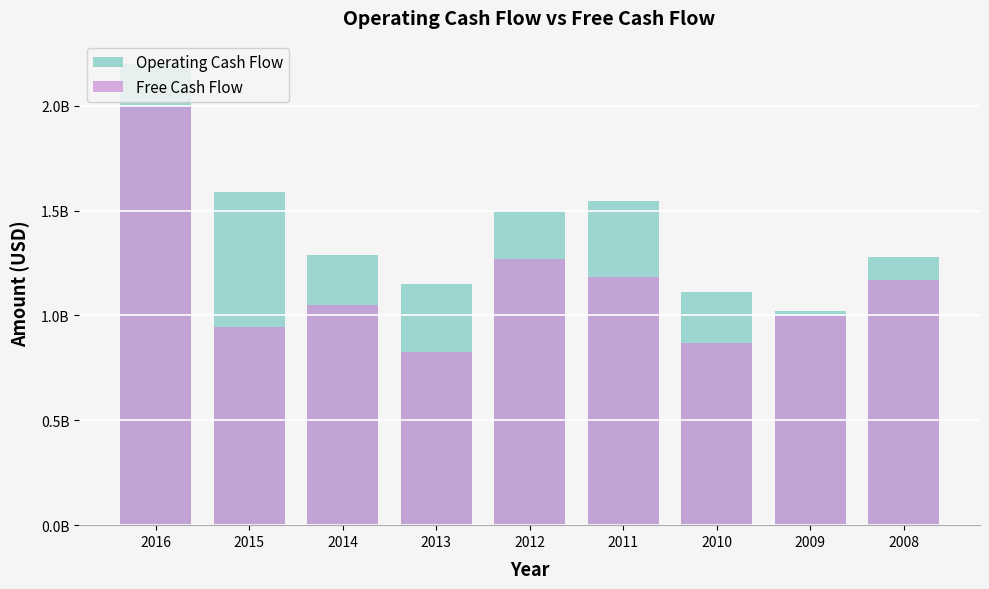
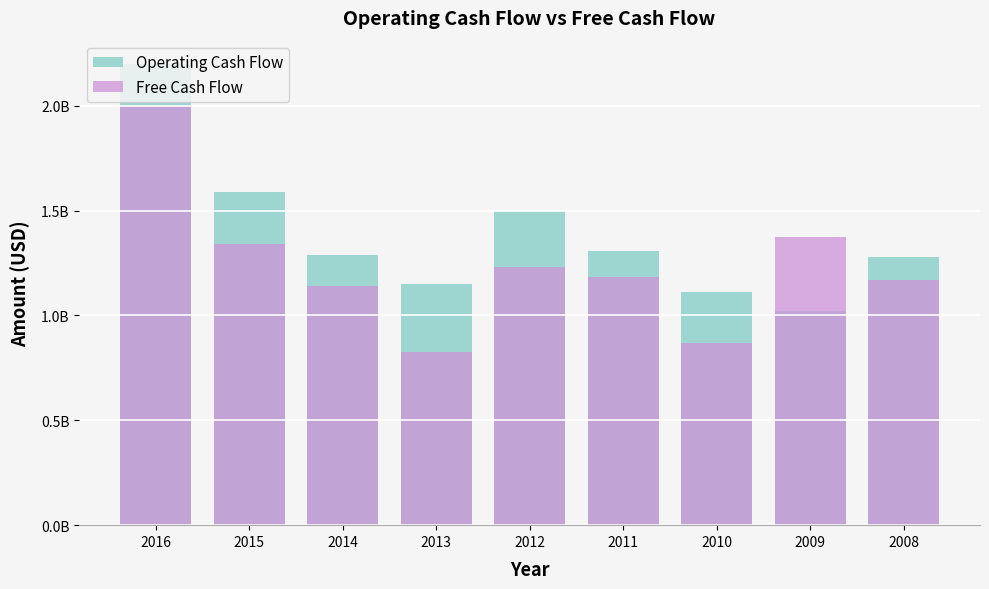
Free Cash Flow, 2015: 940000000 -> 1340000000
Free Cash Flow, 2014: 1050000000 -> 1140000000
Free Cash Flow, 2012: 1270000000 -> 1230000000
Operating Cash Flow, 2011: 1540000000 -> 1310000000
Free Cash Flow, 2009: 1000000000 -> 1370000000
